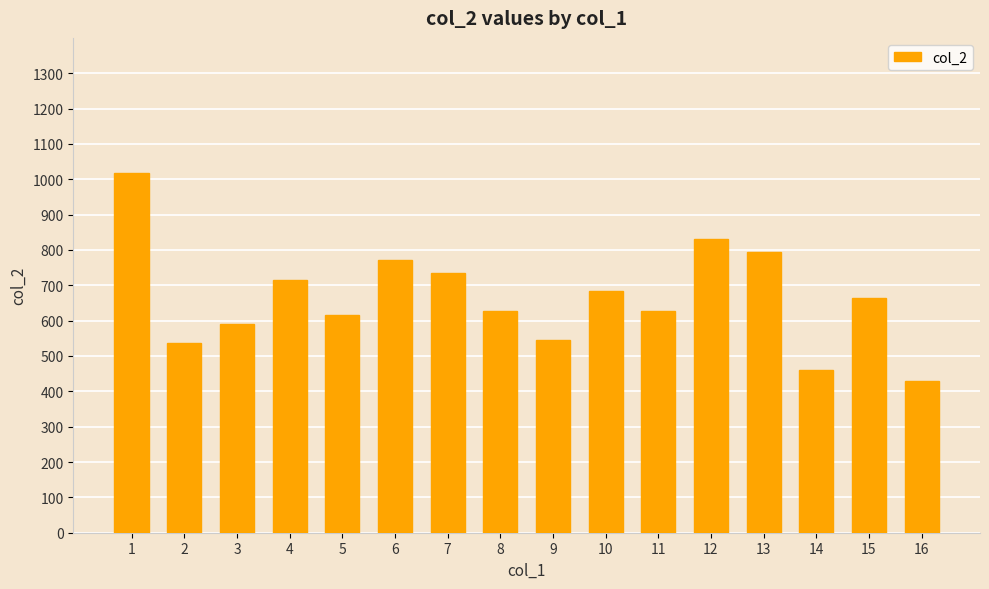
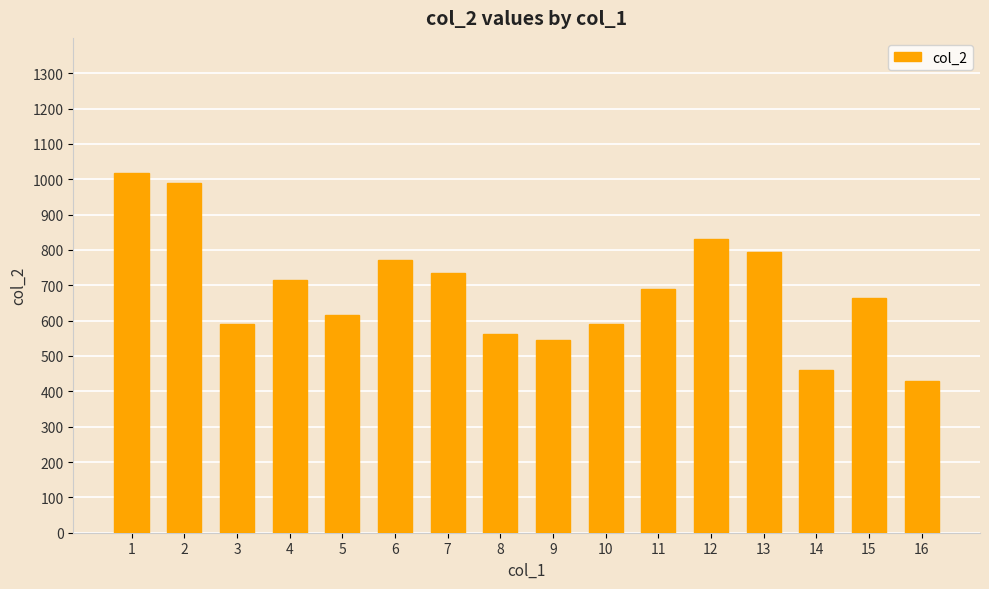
2: 540 -> 990
8: 630 -> 560
10: 680 -> 590
11: 630 -> 690
